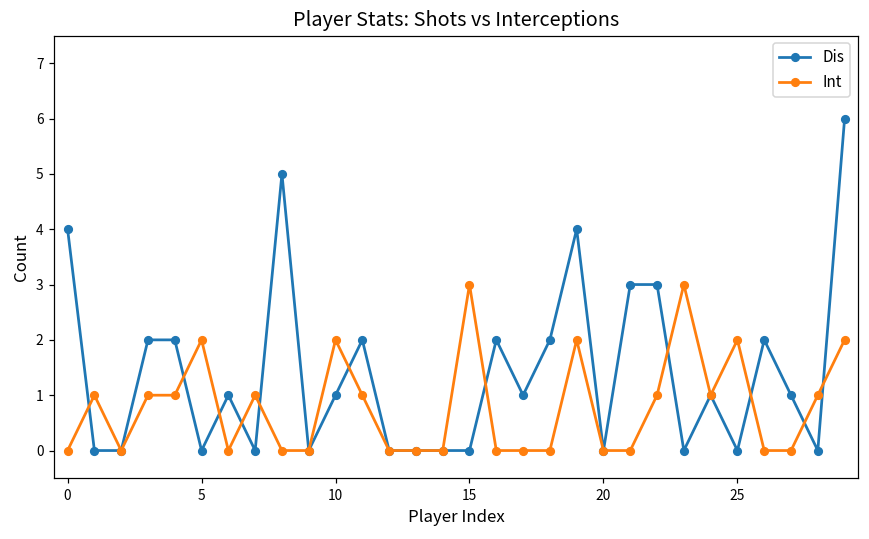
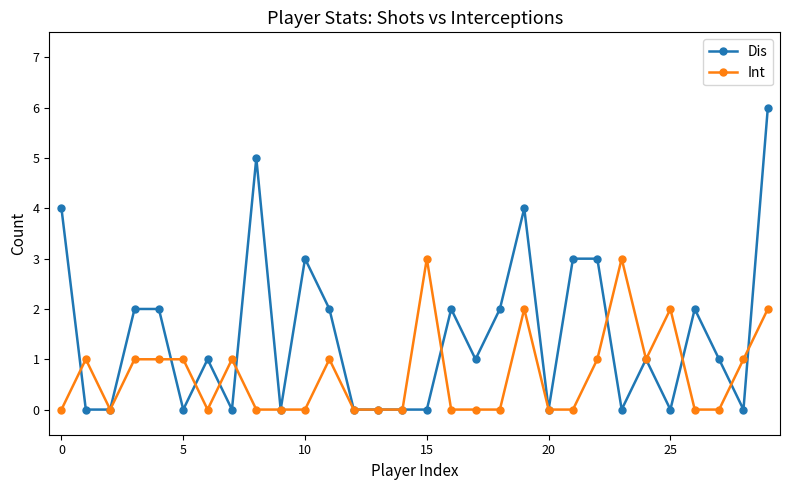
Int, 5: 2 -> 1
Dis, 10: 1 -> 3
Int, 10: 2 -> 0
